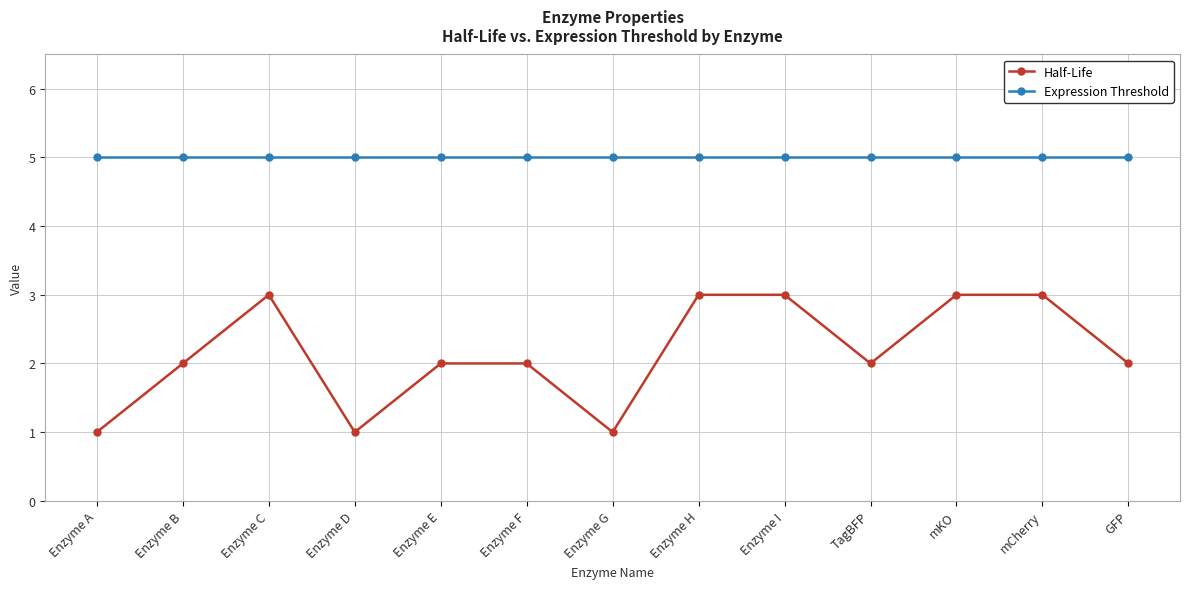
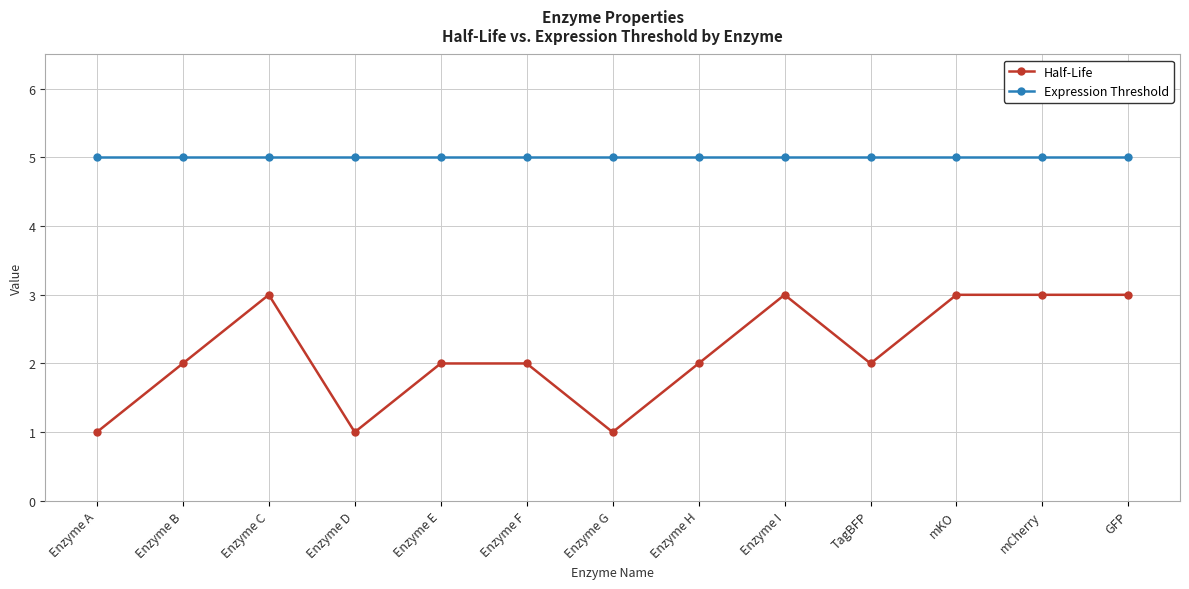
Half-Life, Enzyme H: 3 -> 2
Half-Life, GFP: 2 -> 3
